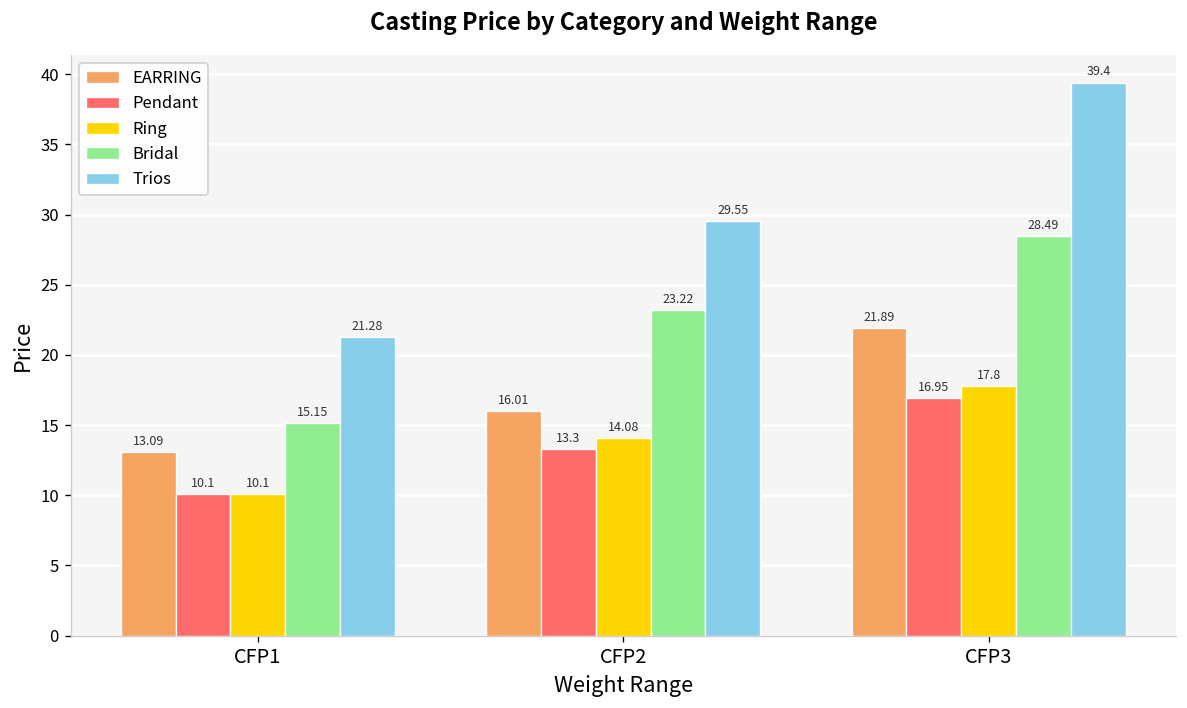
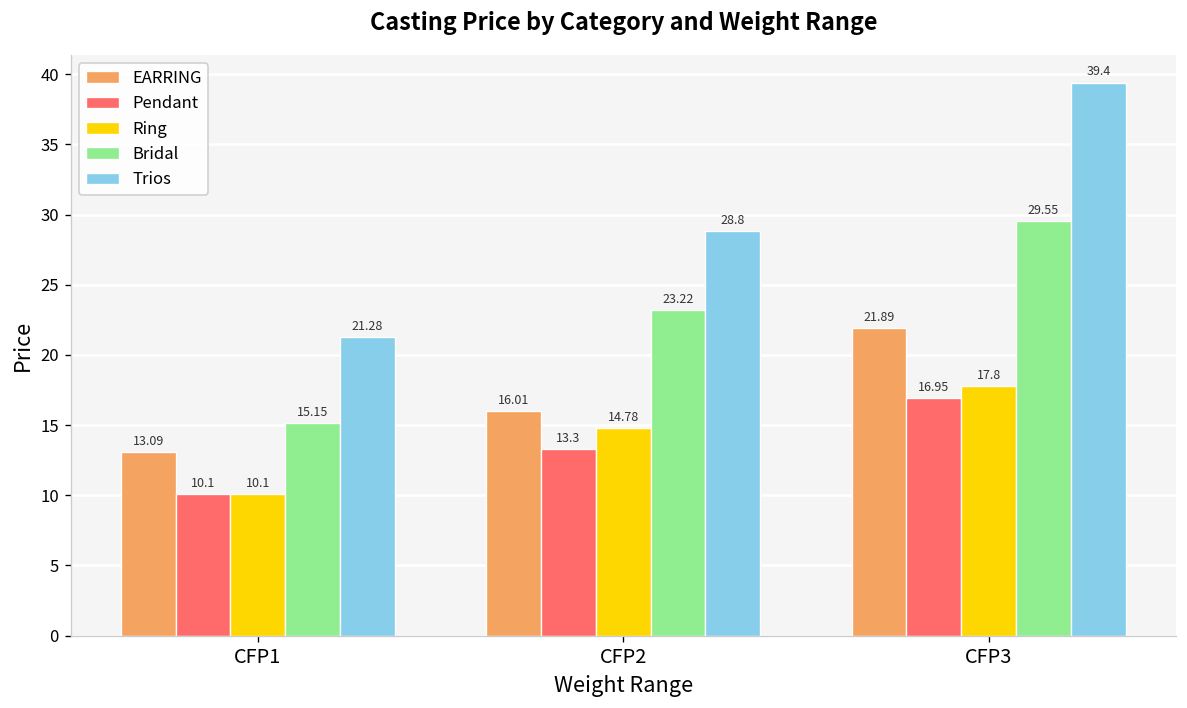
Ring, CFP2: 14.08 -> 14.78
Trios, CFP2: 29.55 -> 28.8
Bridal, CFP3: 28.49 -> 29.55
